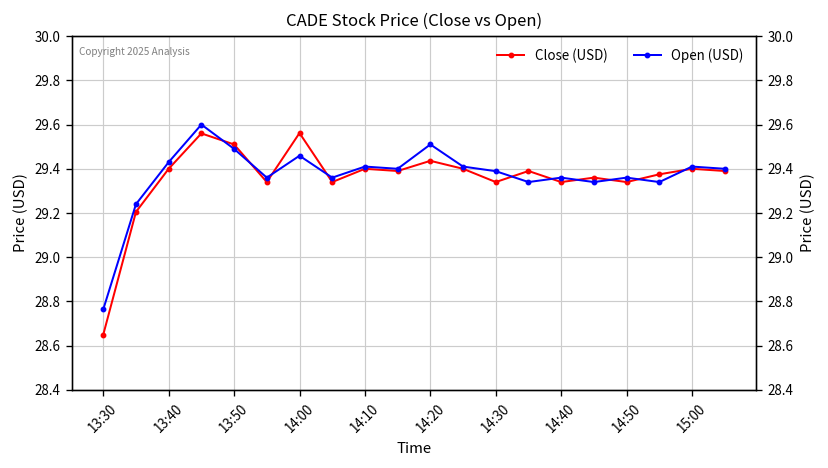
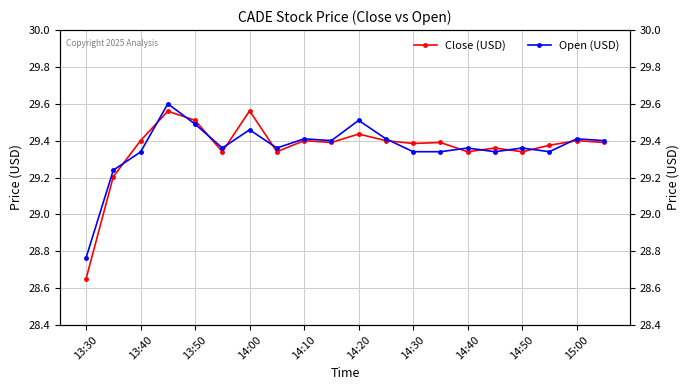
Open (USD), 13:40: 29.43 -> 29.34
Close (USD), 14:30: 29.34 -> 29.38
Open (USD), 14:30: 29.39 -> 29.34
